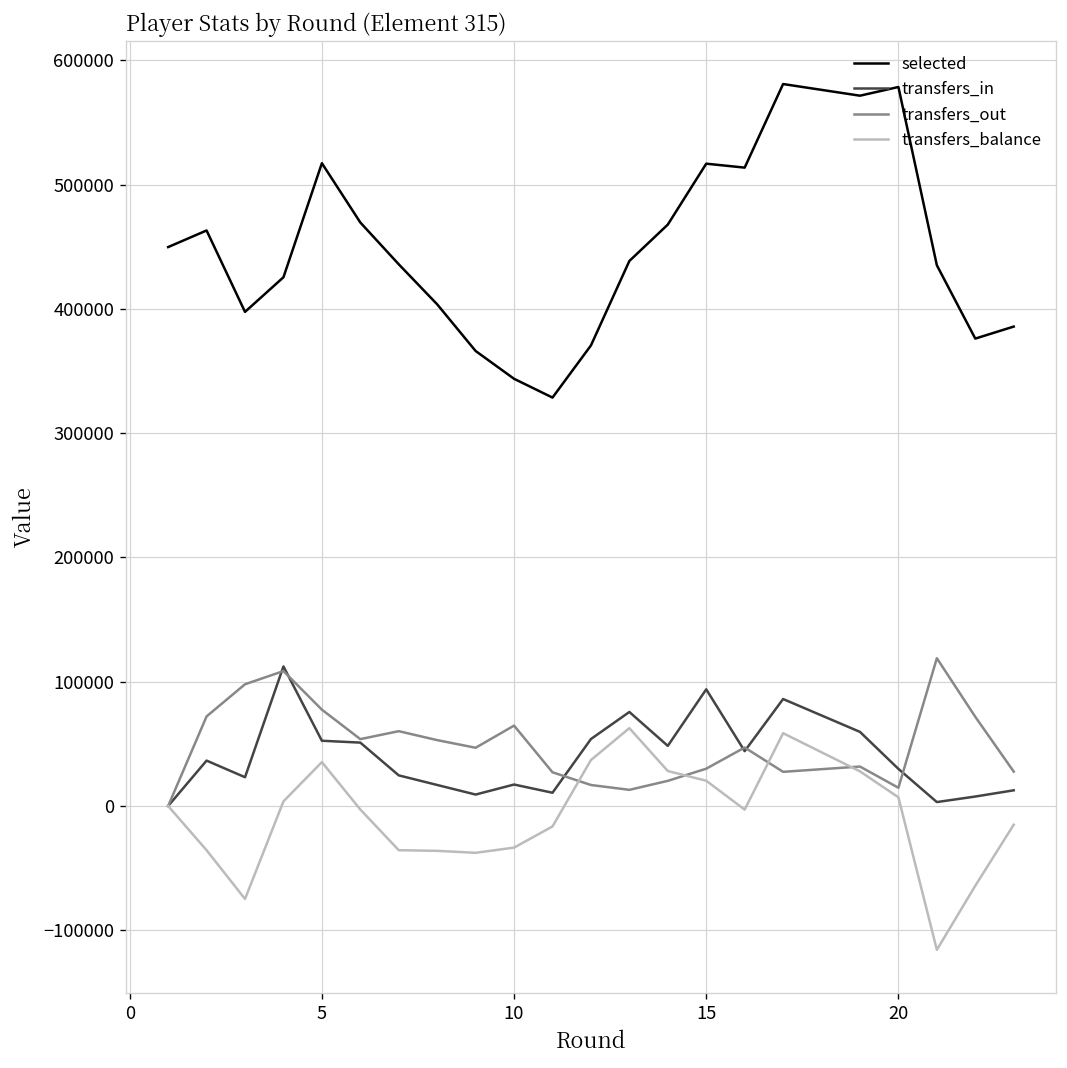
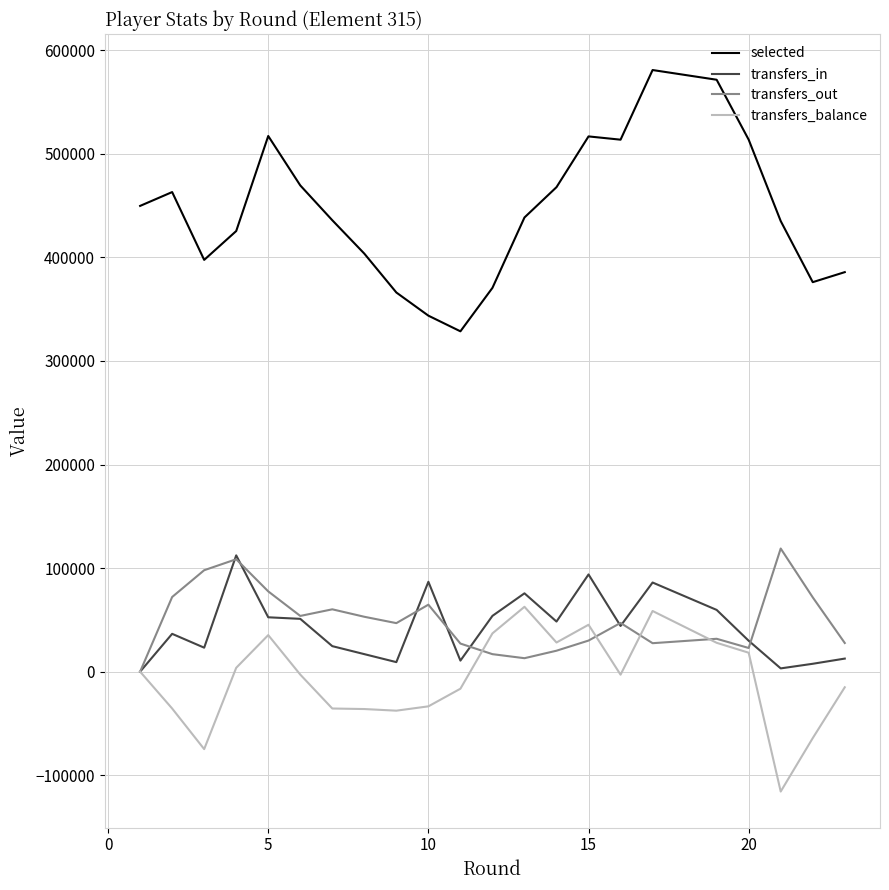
transfers_in, 10: 17000 -> 87000
transfers_balance, 15: 20000 -> 45000
selected, 20: 579000 -> 514000
transfers_out, 20: 15000 -> 23000
transfers_balance, 20: 7000 -> 18000
